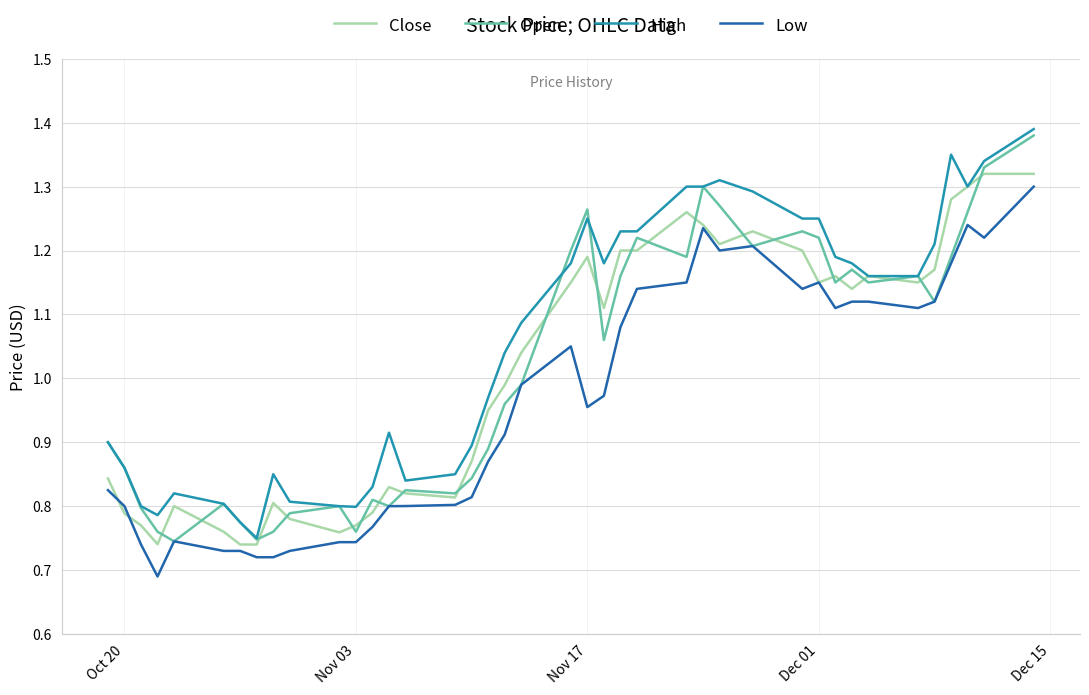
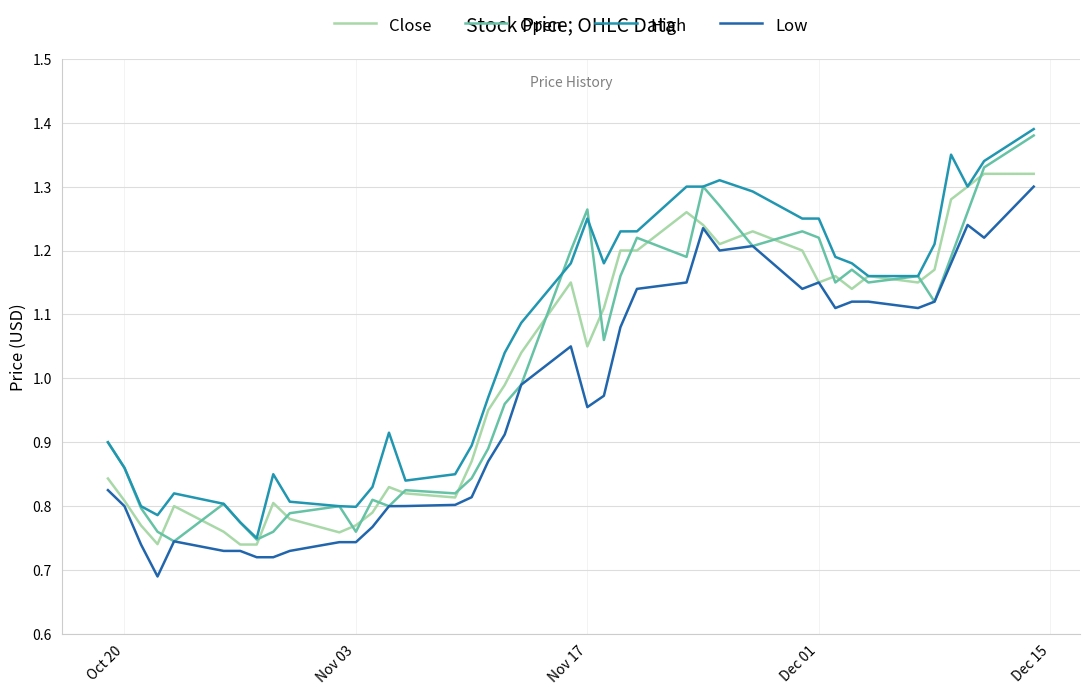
Close, Oct 20: 0.79 -> 0.81
Close, Nov 17: 1.19 -> 1.05
